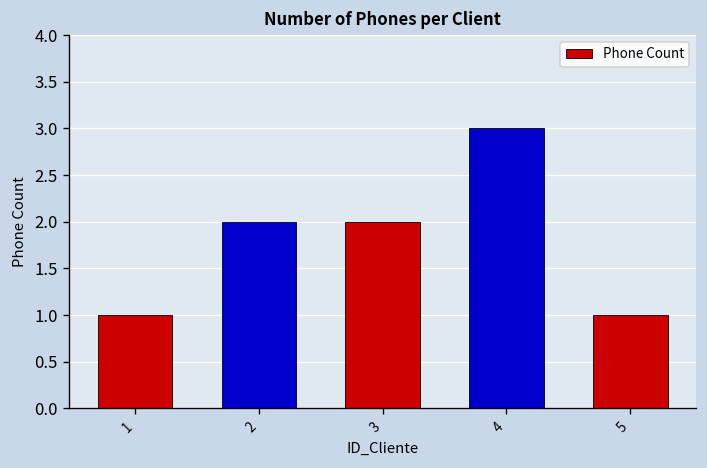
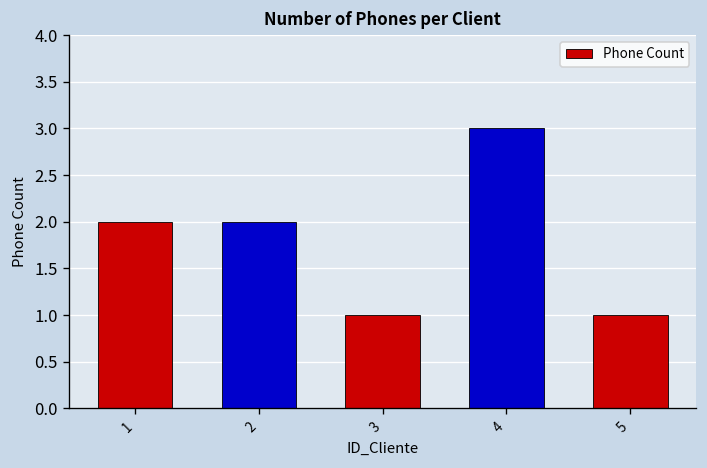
1: 1 -> 2
3: 2 -> 1
